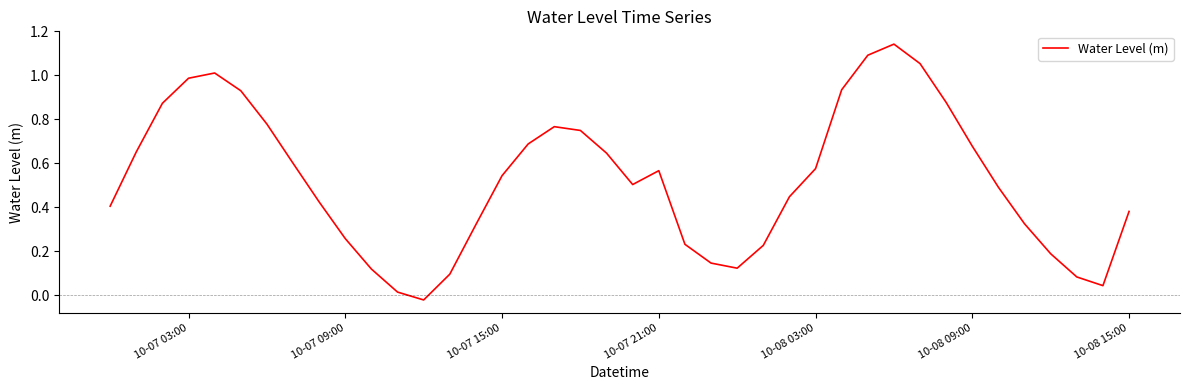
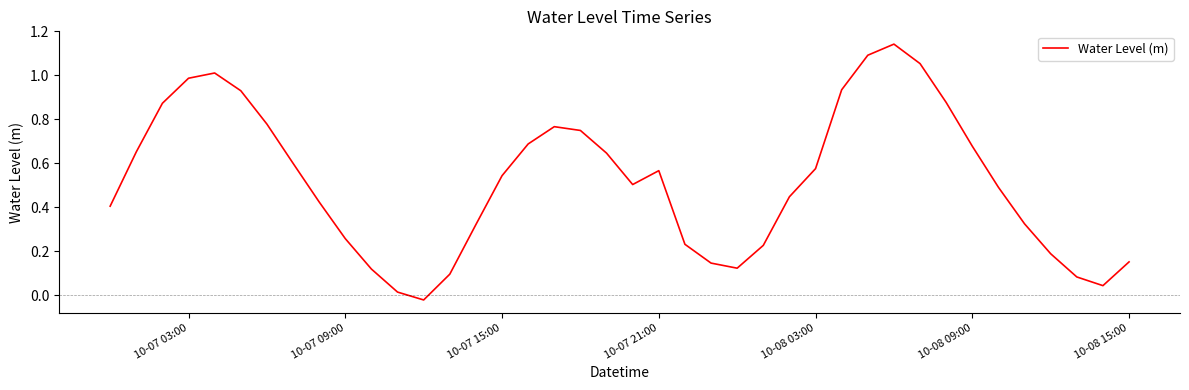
10-08 15:00: 0.38 -> 0.15
